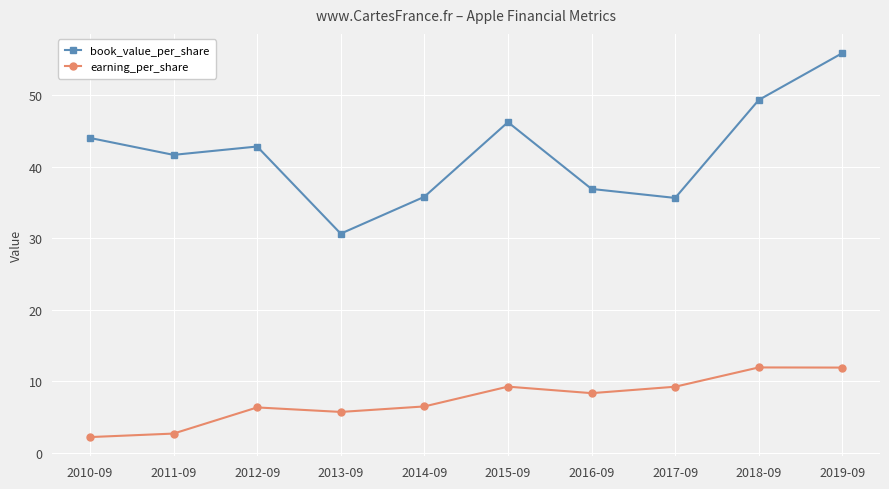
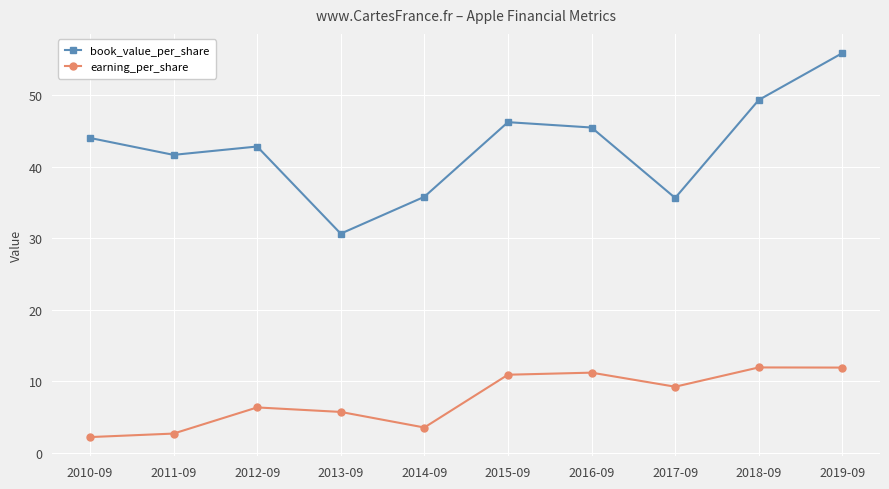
earning_per_share, 2014-09: 6 -> 4
earning_per_share, 2015-09: 9 -> 11
book_value_per_share, 2016-09: 37 -> 46
earning_per_share, 2016-09: 8 -> 11
